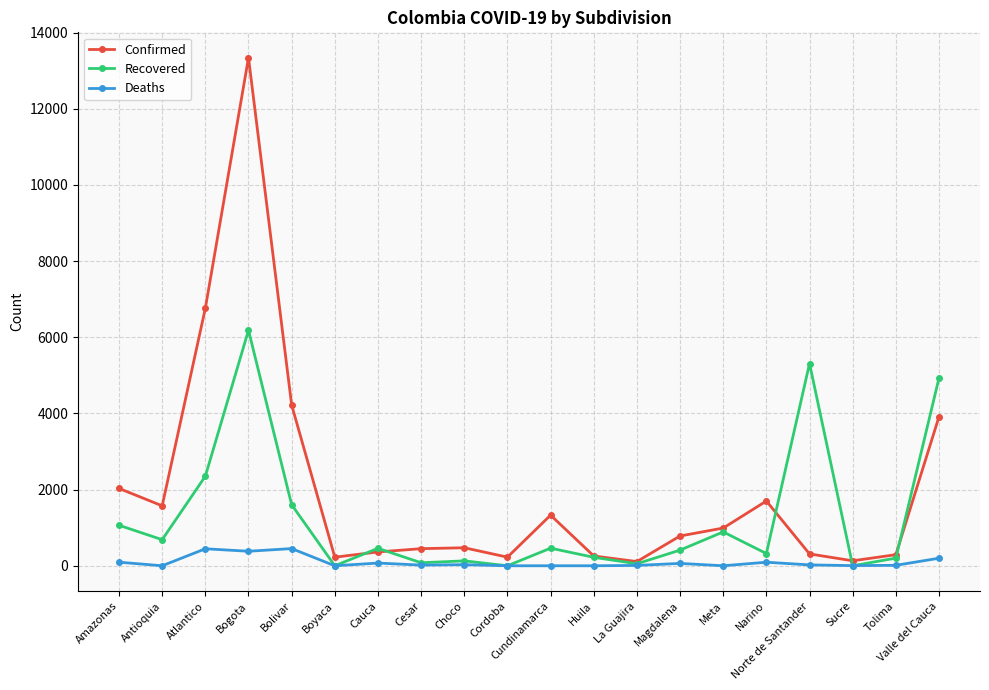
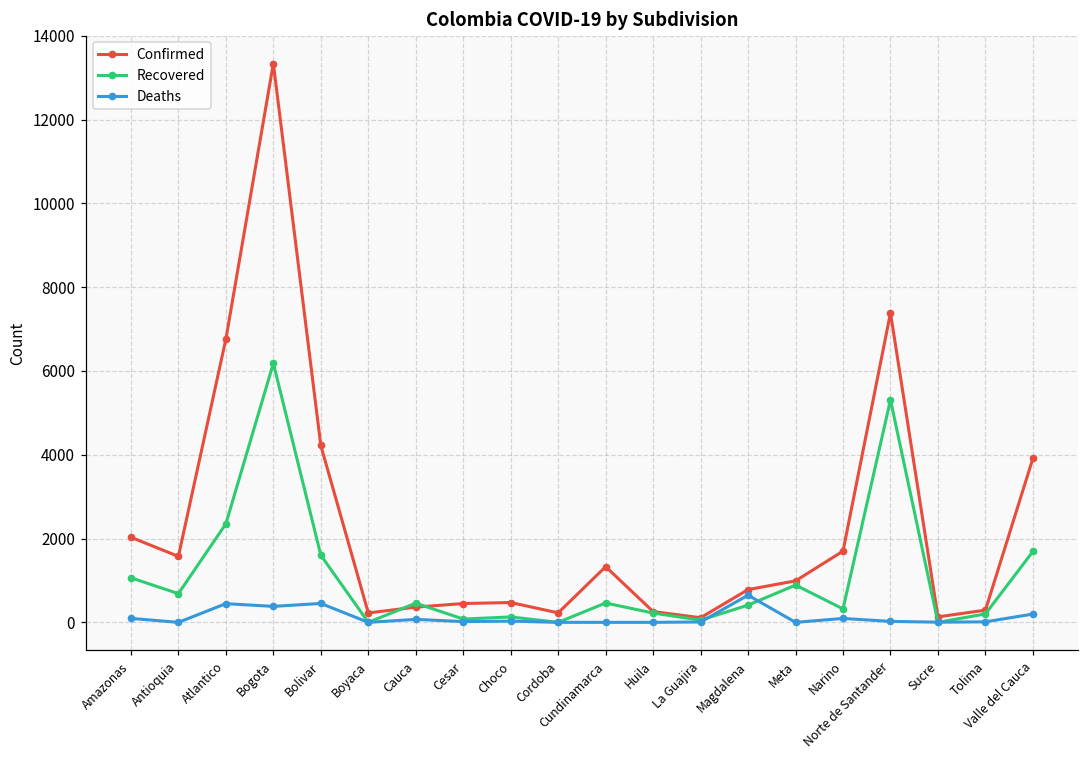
Deaths, Magdalena: 100 -> 600
Confirmed, Norte de Santander: 300 -> 7400
Recovered, Valle del Cauca: 4900 -> 1700
